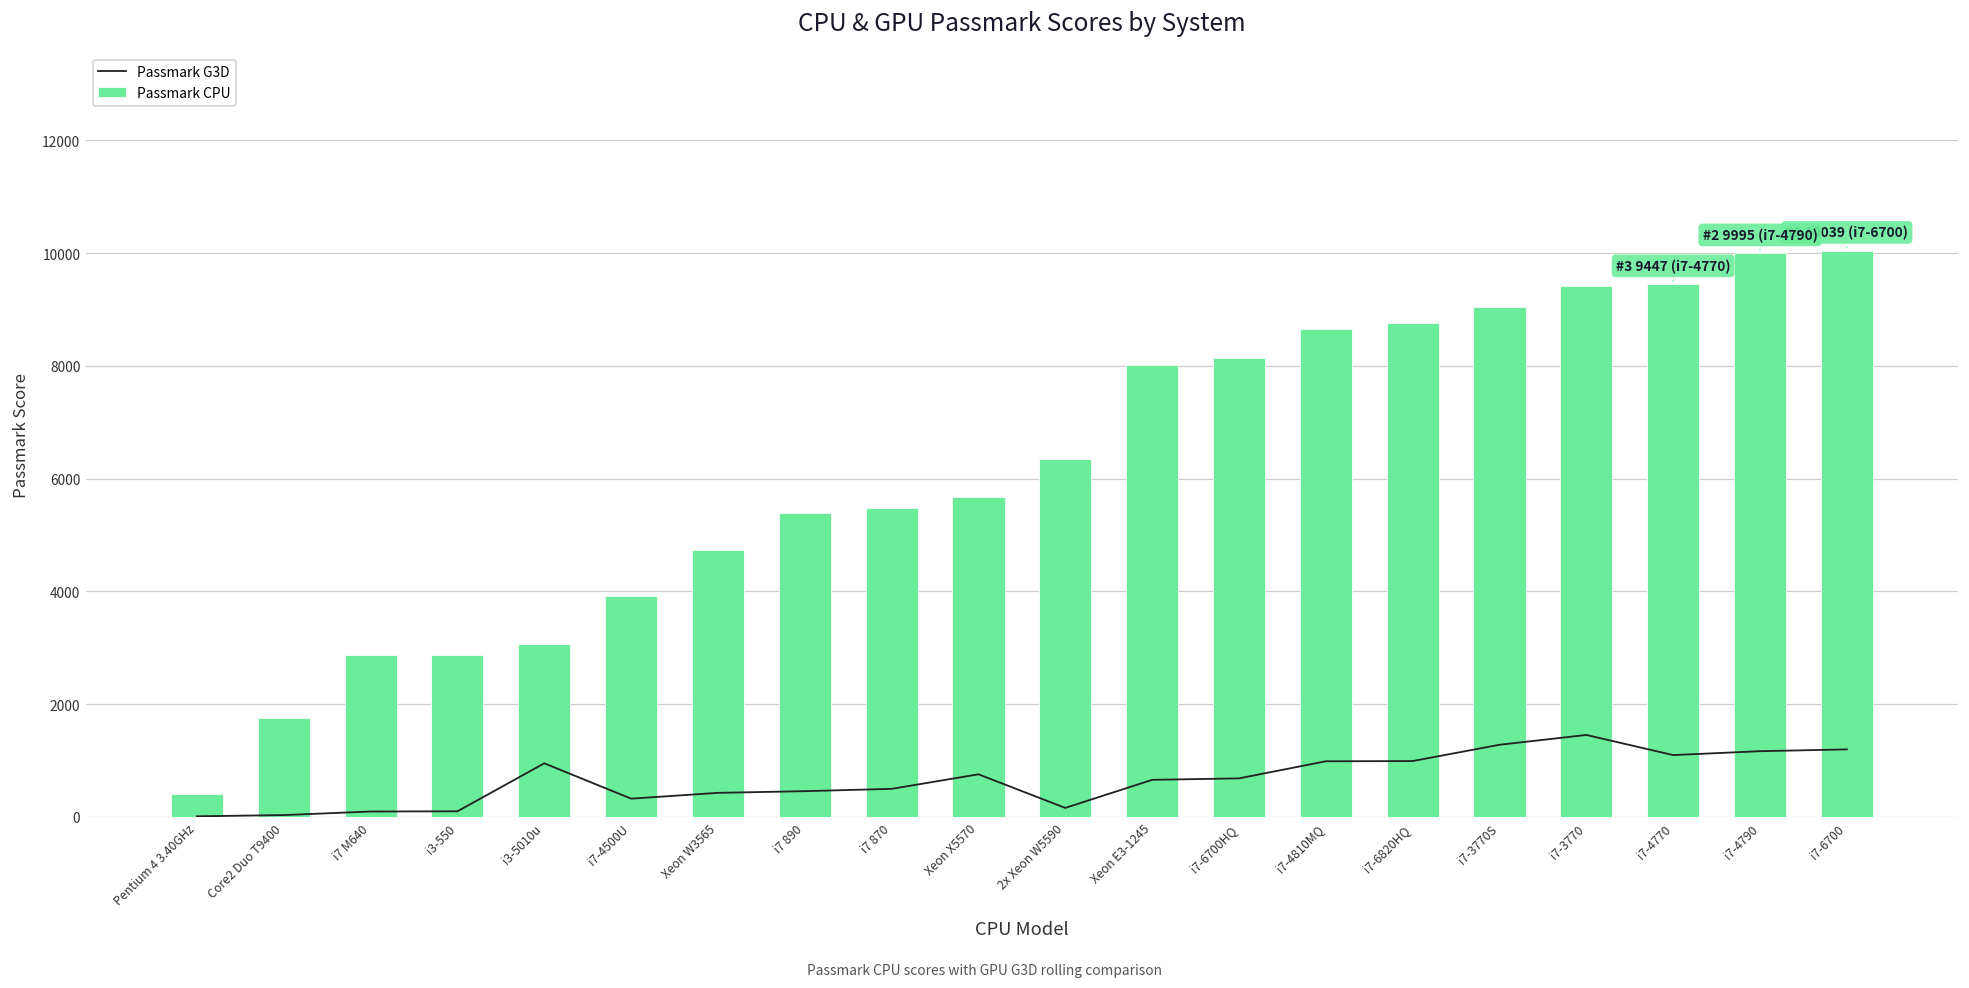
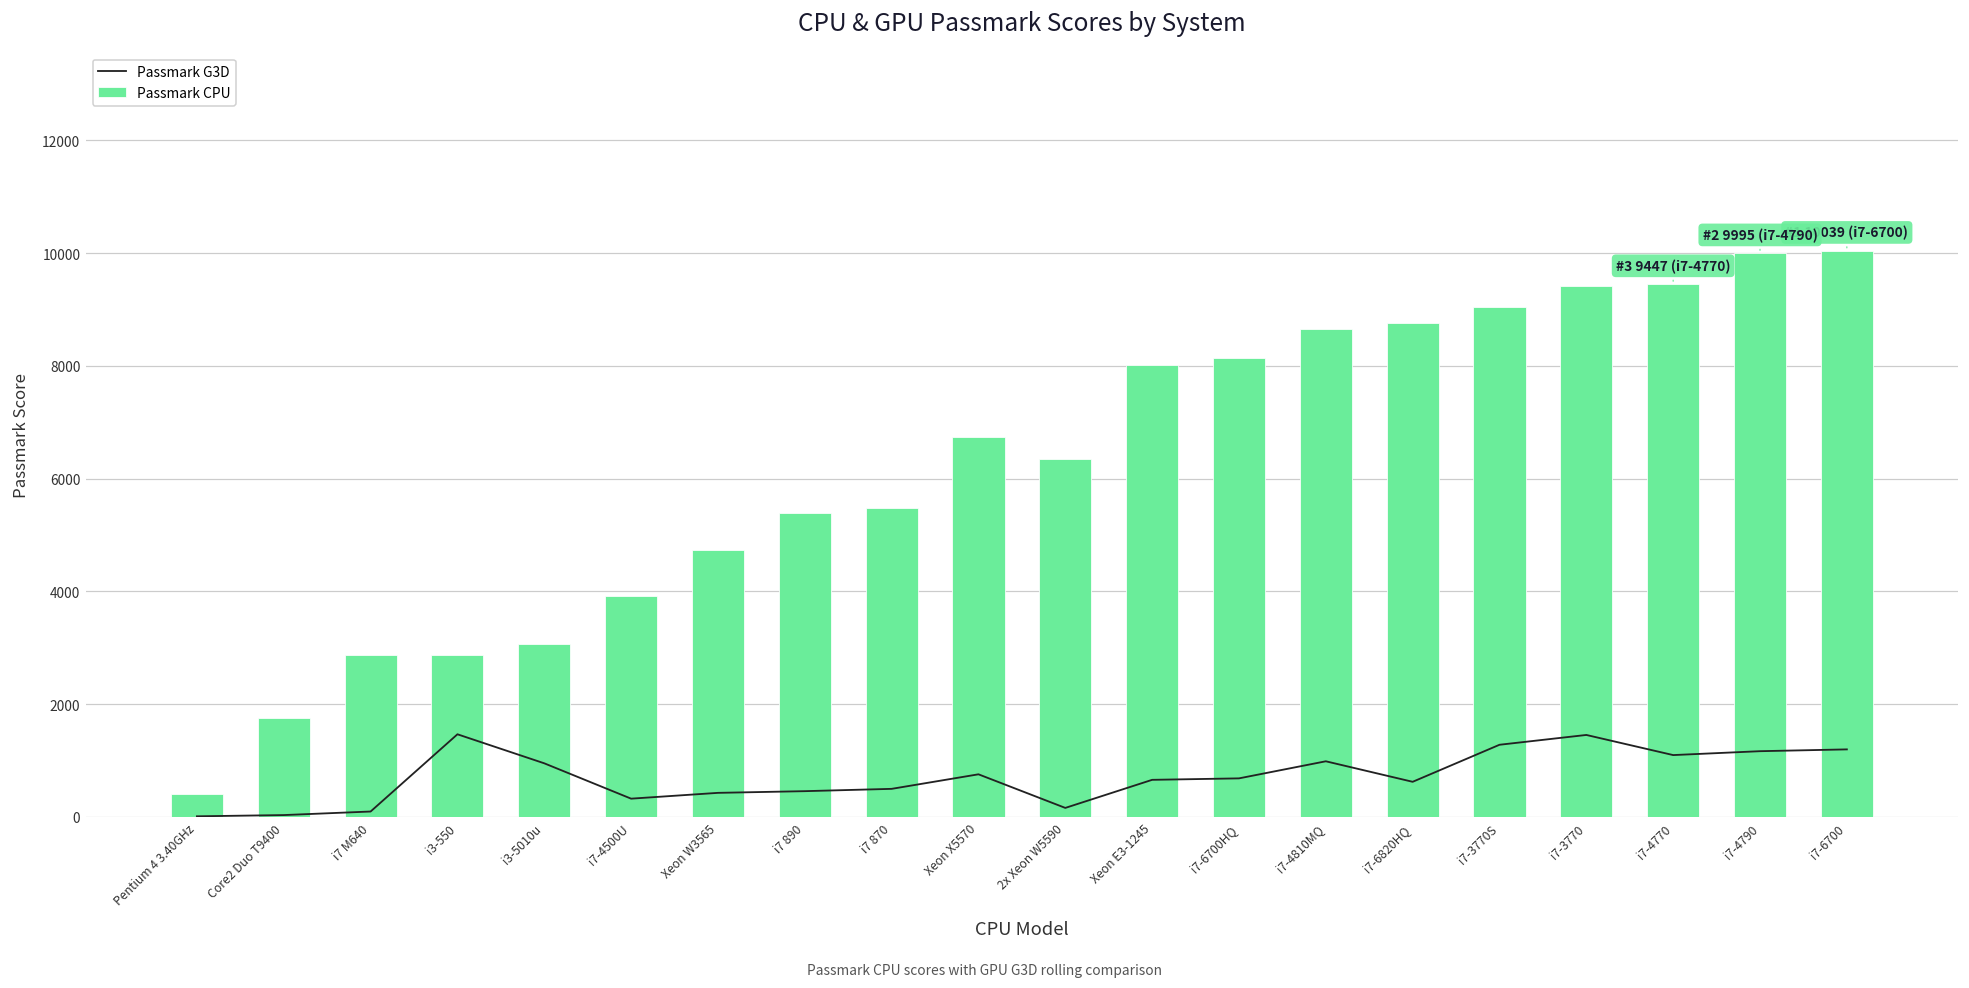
Passmark G3D, i3-550: 100 -> 1500
Passmark CPU, Xeon X5570: 5700 -> 6700
Passmark G3D, i7-6820HQ: 1000 -> 600
